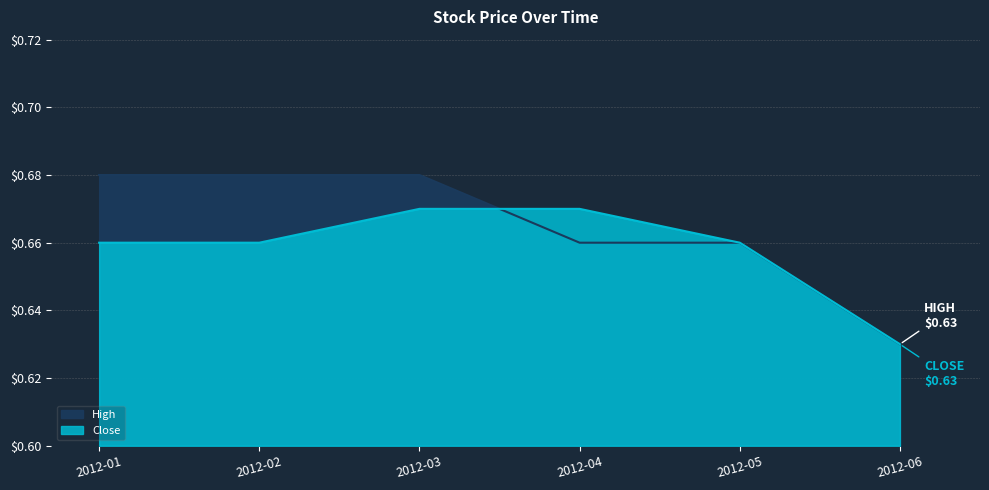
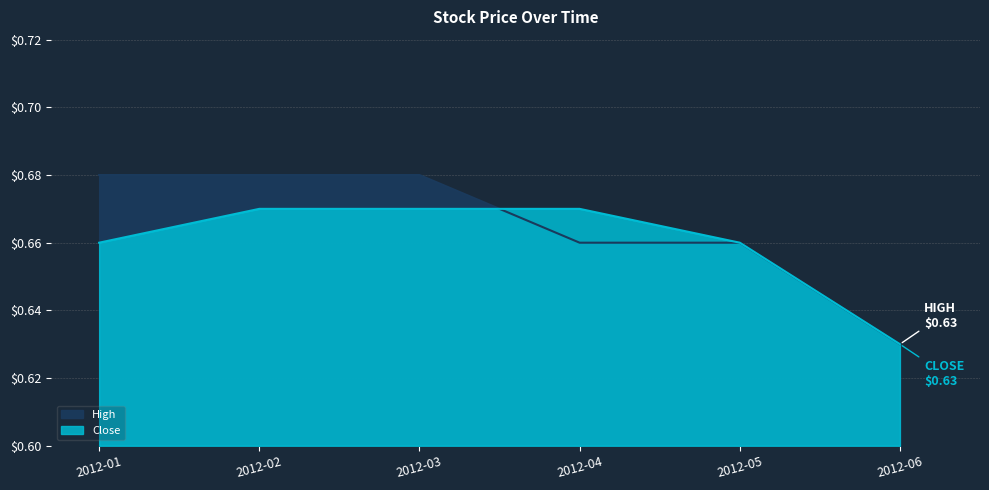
Close, 2012-02: $0.66 -> $0.67
